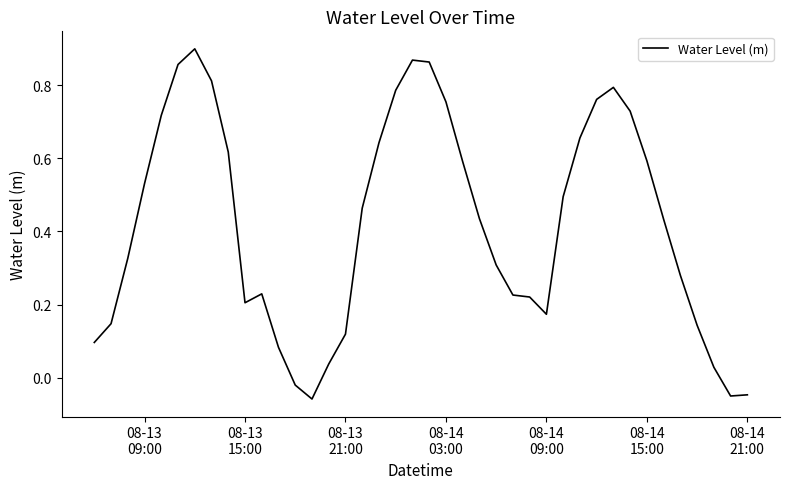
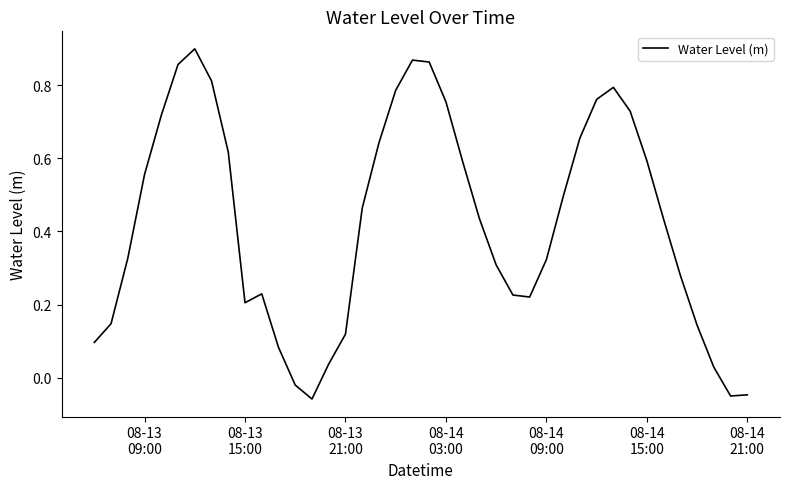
08-13 09:00: 0.53 -> 0.56
08-14 09:00: 0.17 -> 0.32
